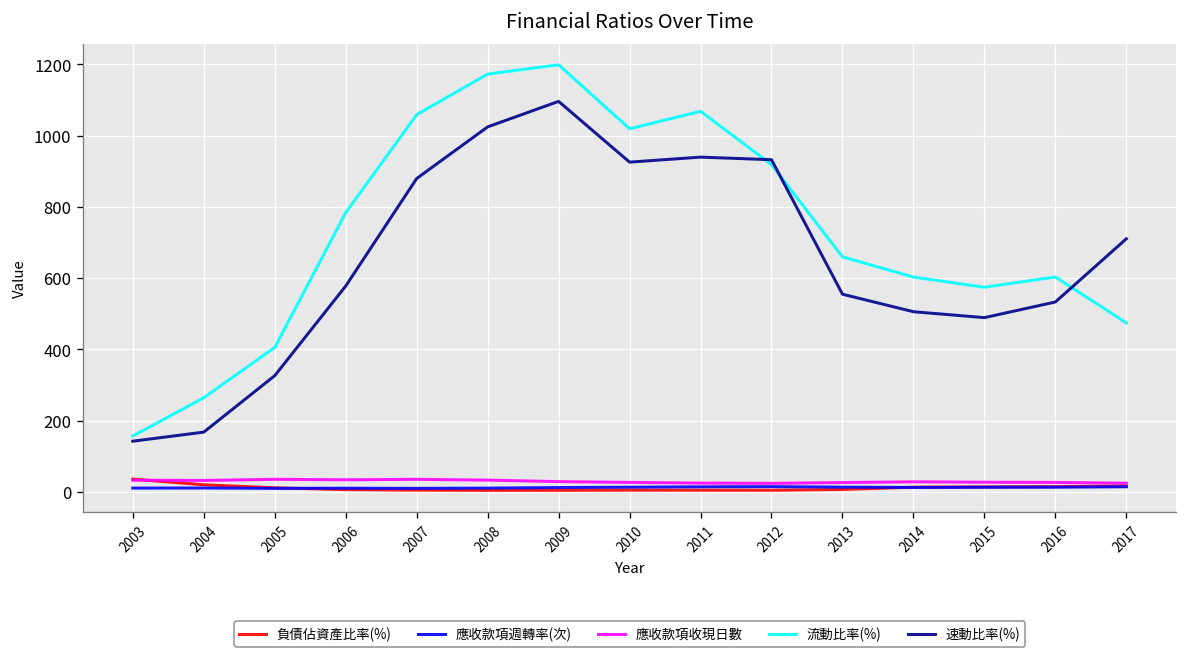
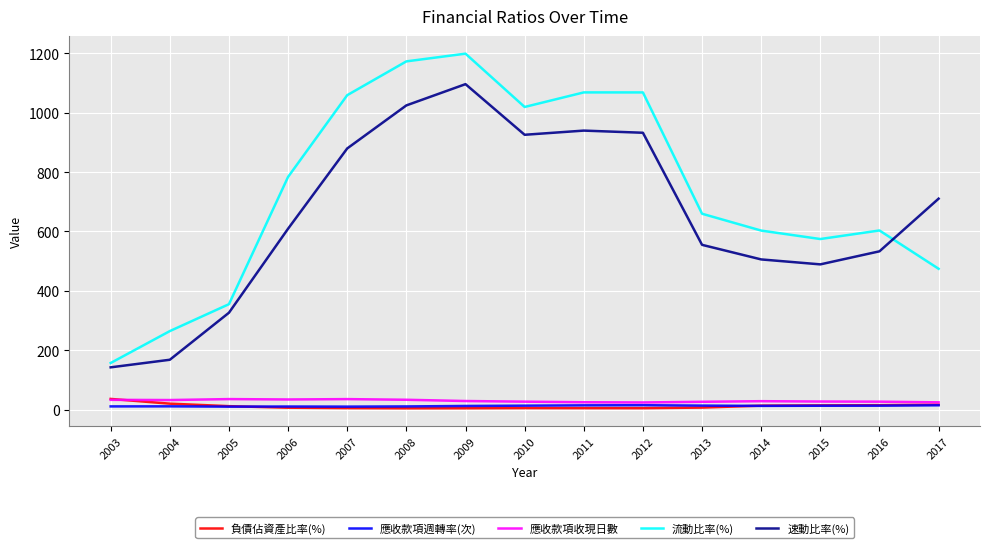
流動比率(%), 2005: 410 -> 360
速動比率(%), 2006: 580 -> 610
流動比率(%), 2012: 920 -> 1070
